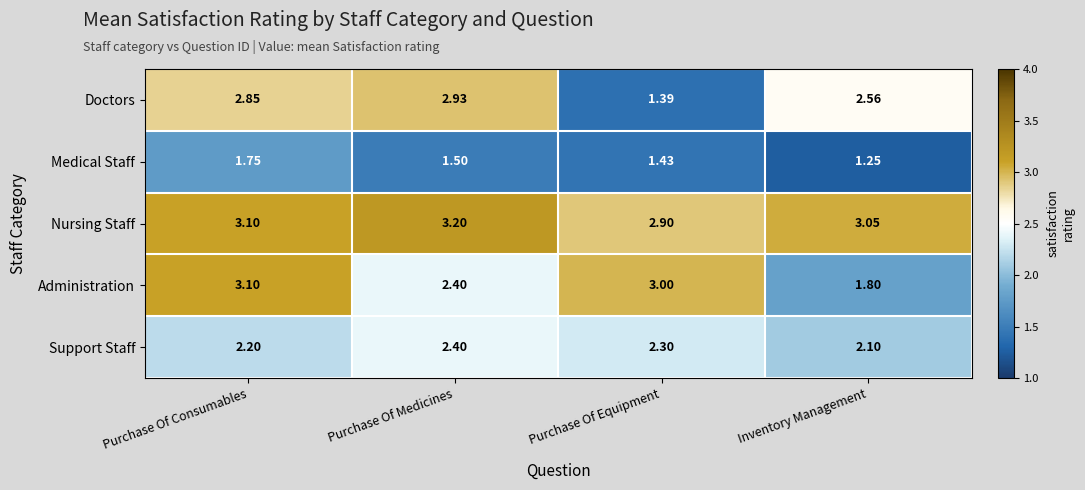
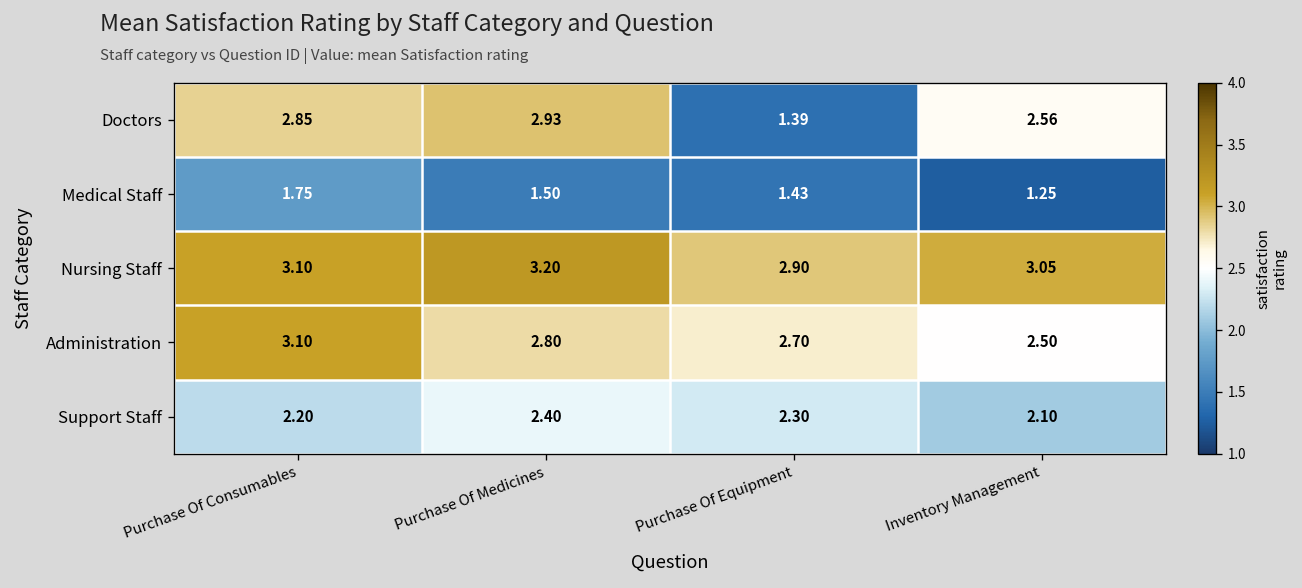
Administration, Purchase Of Medicines: 2.40 -> 2.80
Administration, Purchase Of Equipment: 3.00 -> 2.70
Administration, Inventory Management: 1.80 -> 2.50
